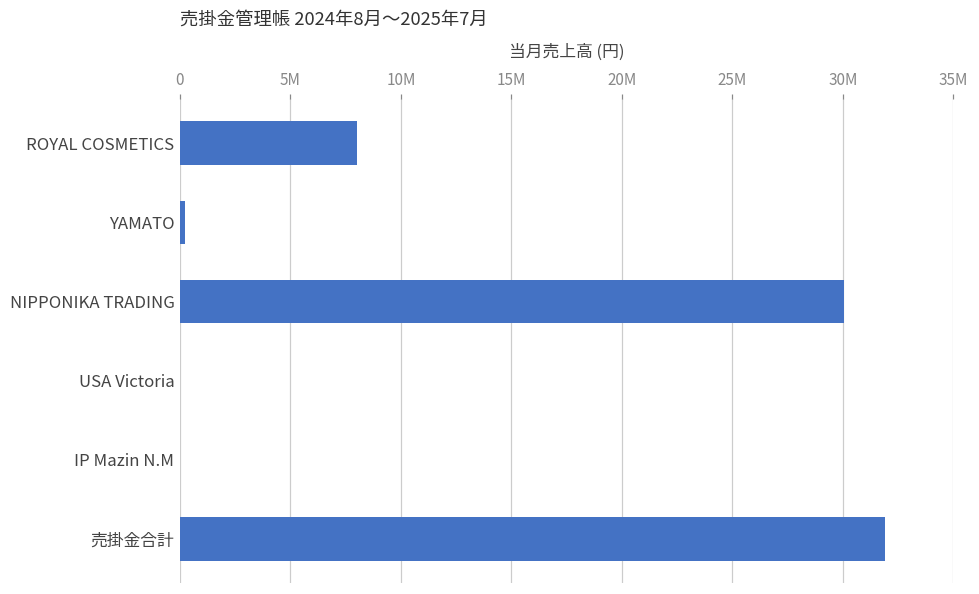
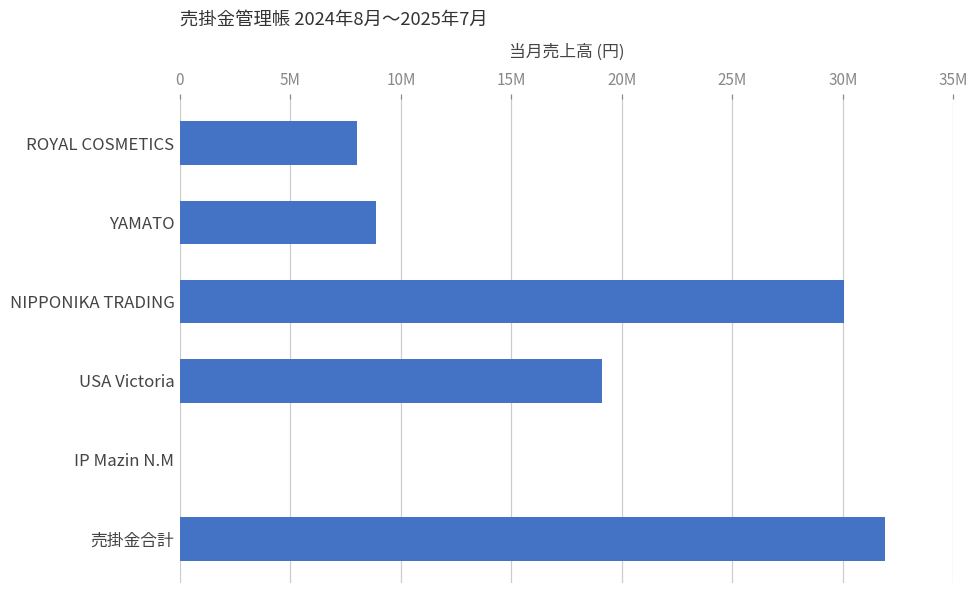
YAMATO: 200000 -> 8900000
USA Victoria: 0 -> 19100000
